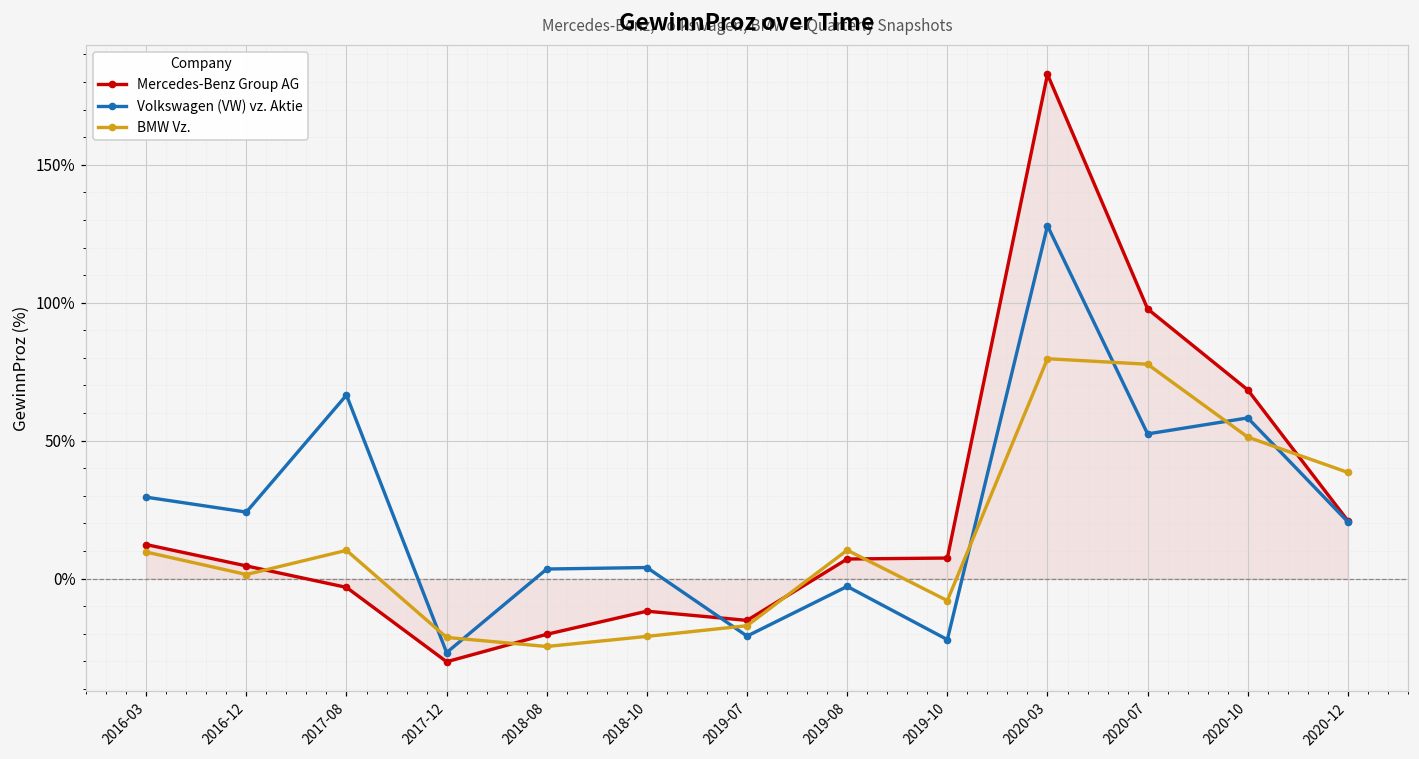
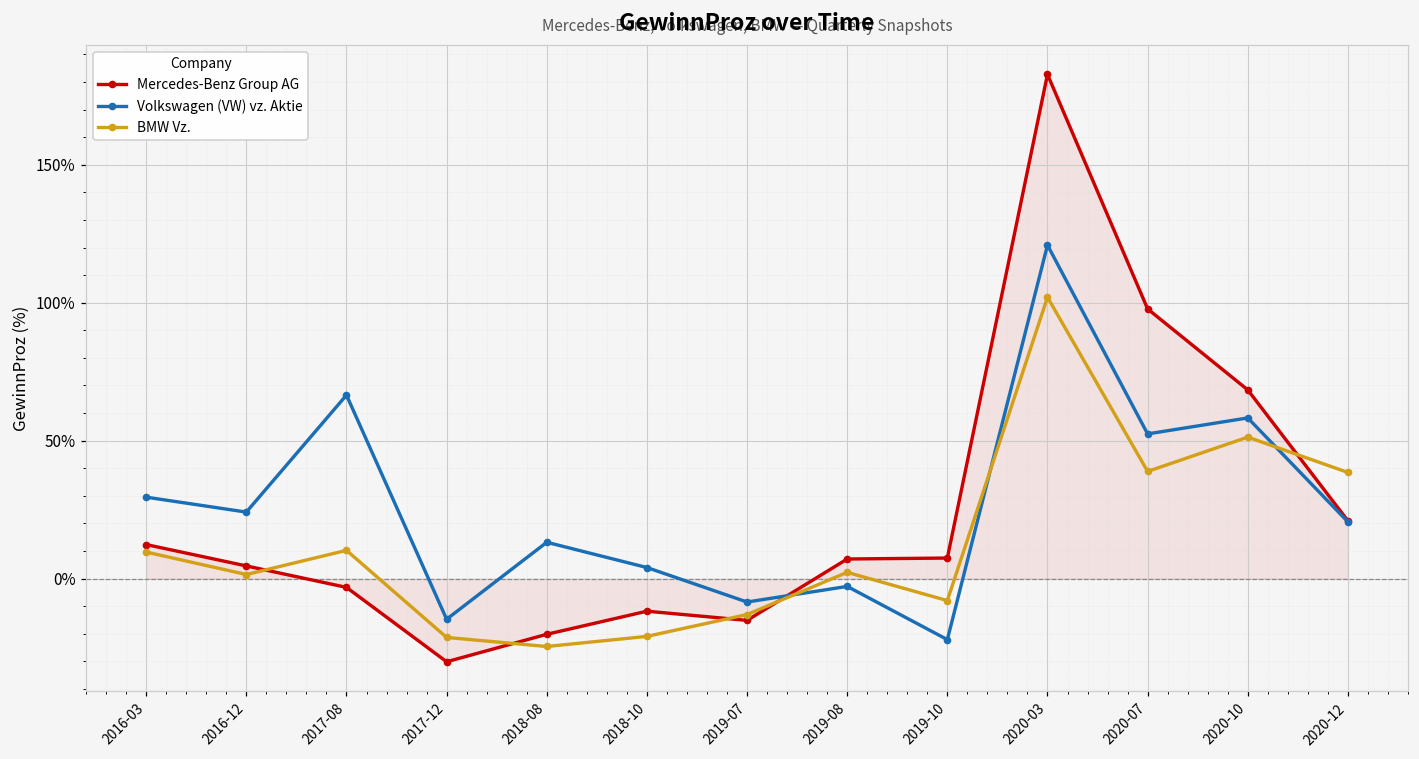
Volkswagen (VW) vz. Aktie, 2017-12: -27% -> -15%
Volkswagen (VW) vz. Aktie, 2018-08: 4% -> 13%
Volkswagen (VW) vz. Aktie, 2019-07: -21% -> -8%
BMW Vz., 2019-07: -17% -> -13%
BMW Vz., 2019-08: 10% -> 2%
Volkswagen (VW) vz. Aktie, 2020-03: 128% -> 121%
BMW Vz., 2020-03: 80% -> 102%
BMW Vz., 2020-07: 78% -> 39%
